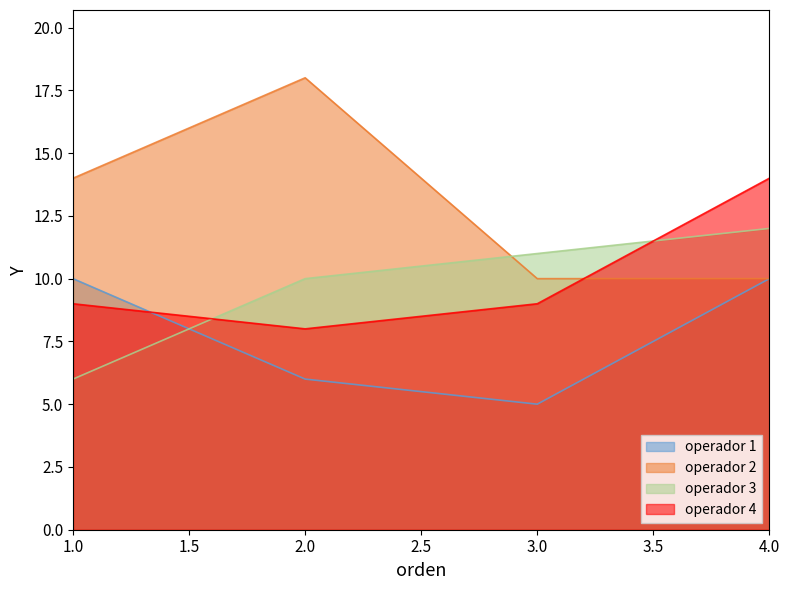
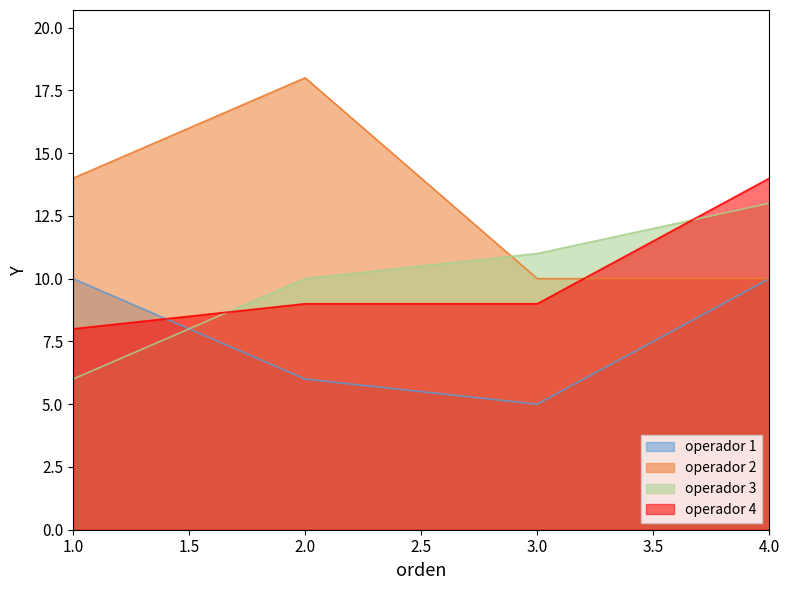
operador 4, 1.0: 9 -> 8
operador 4, 2.0: 8 -> 9
operador 3, 4.0: 12 -> 13
